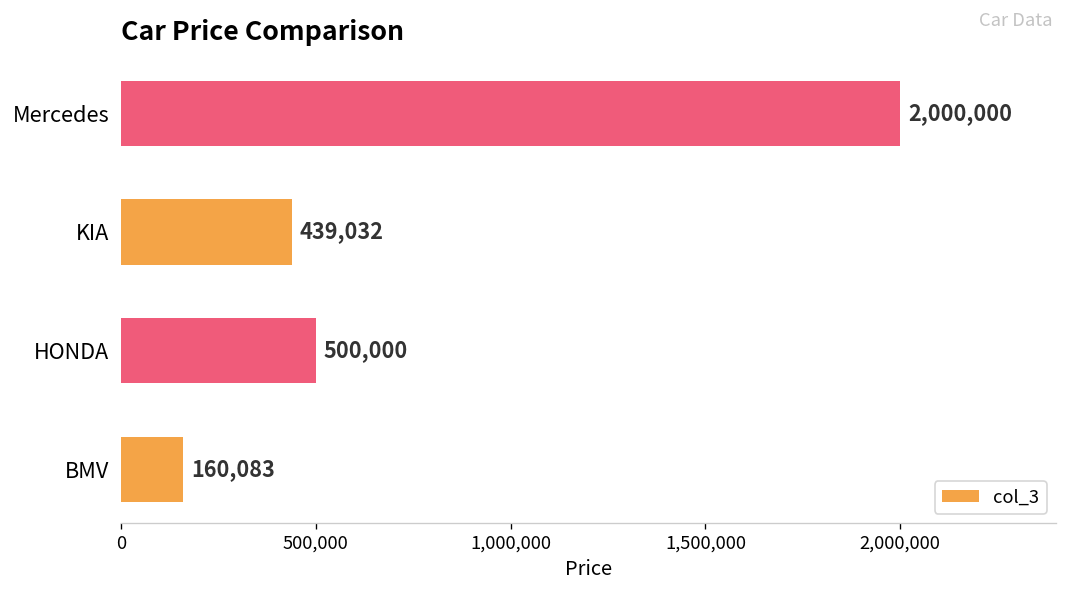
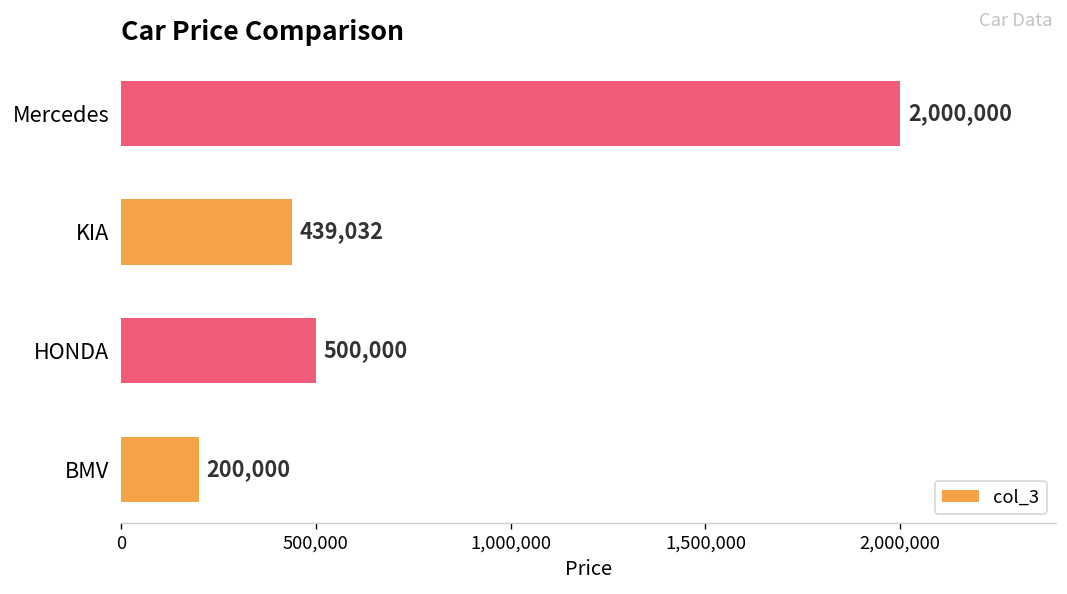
BMV: 160,083 -> 200,000
